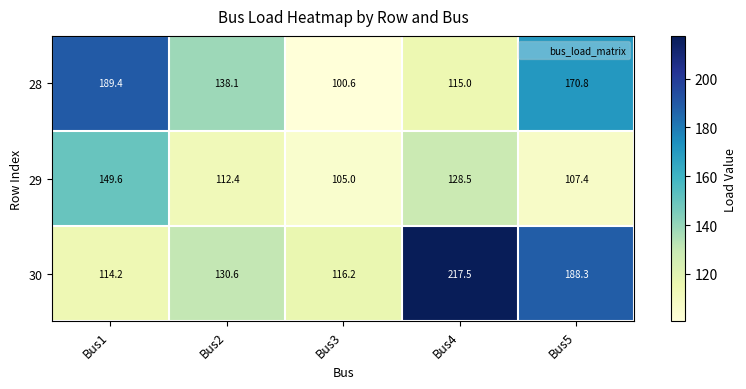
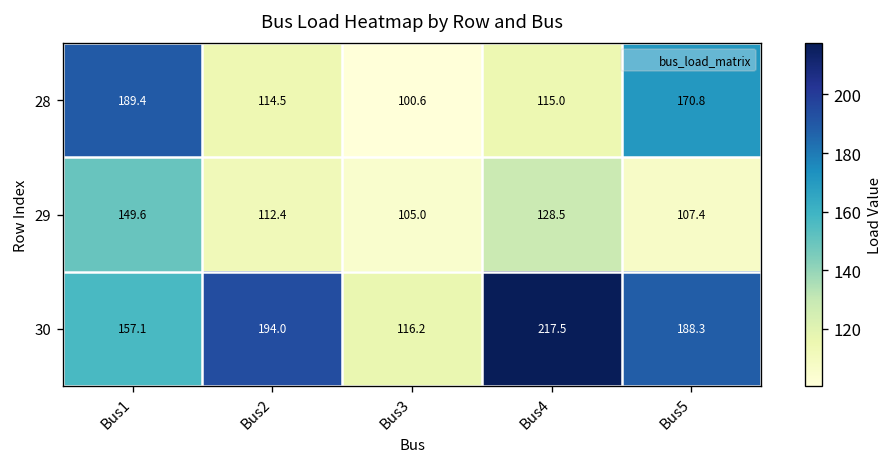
28, Bus2: 138.1 -> 114.5
30, Bus1: 114.2 -> 157.1
30, Bus2: 130.6 -> 194.0
